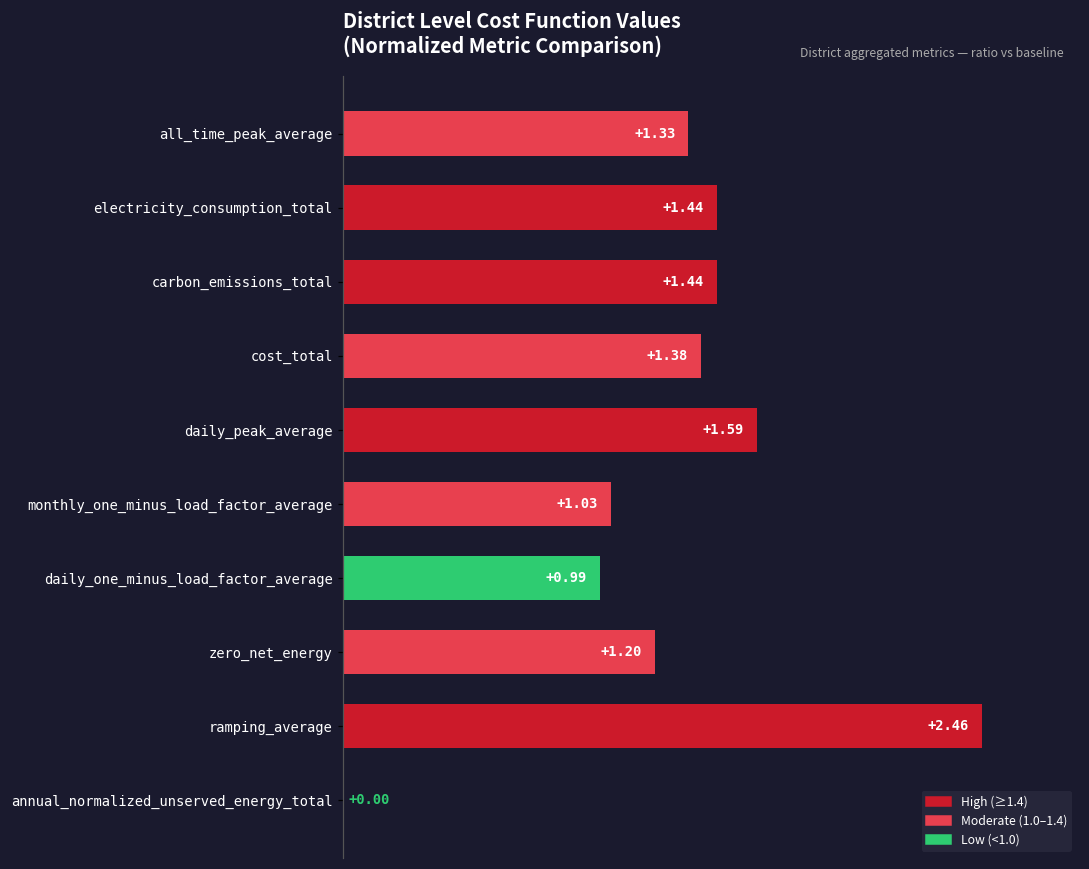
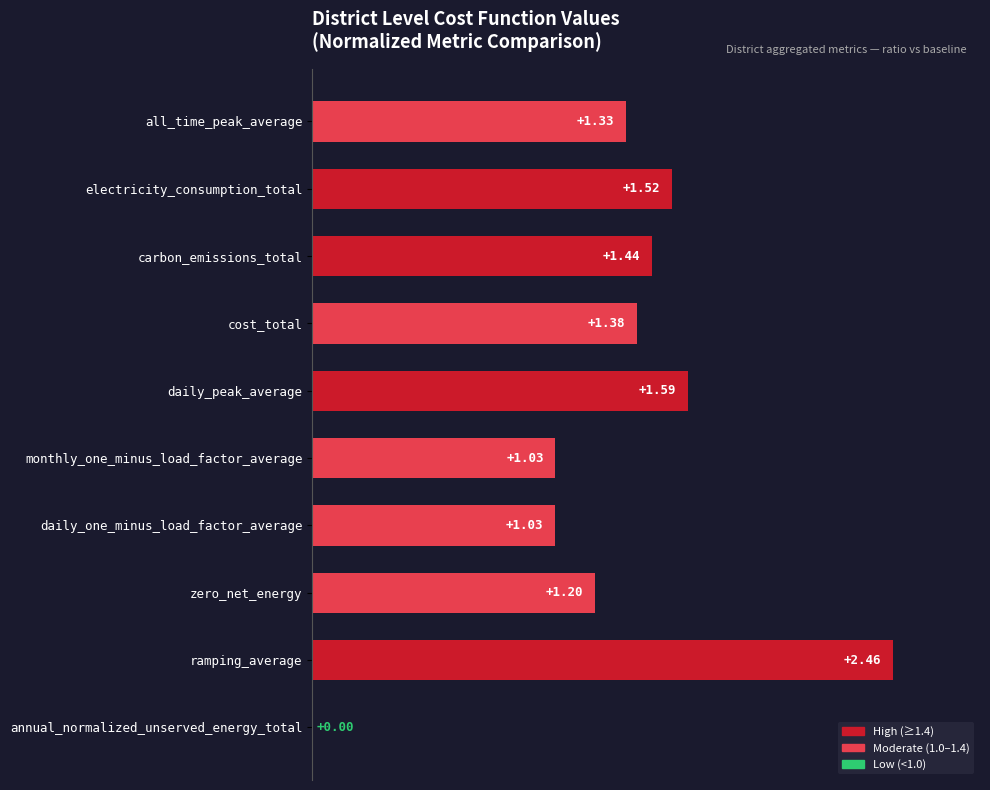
electricity_consumption_total: +1.44 -> +1.52
daily_one_minus_load_factor_average: +0.99 -> +1.03
